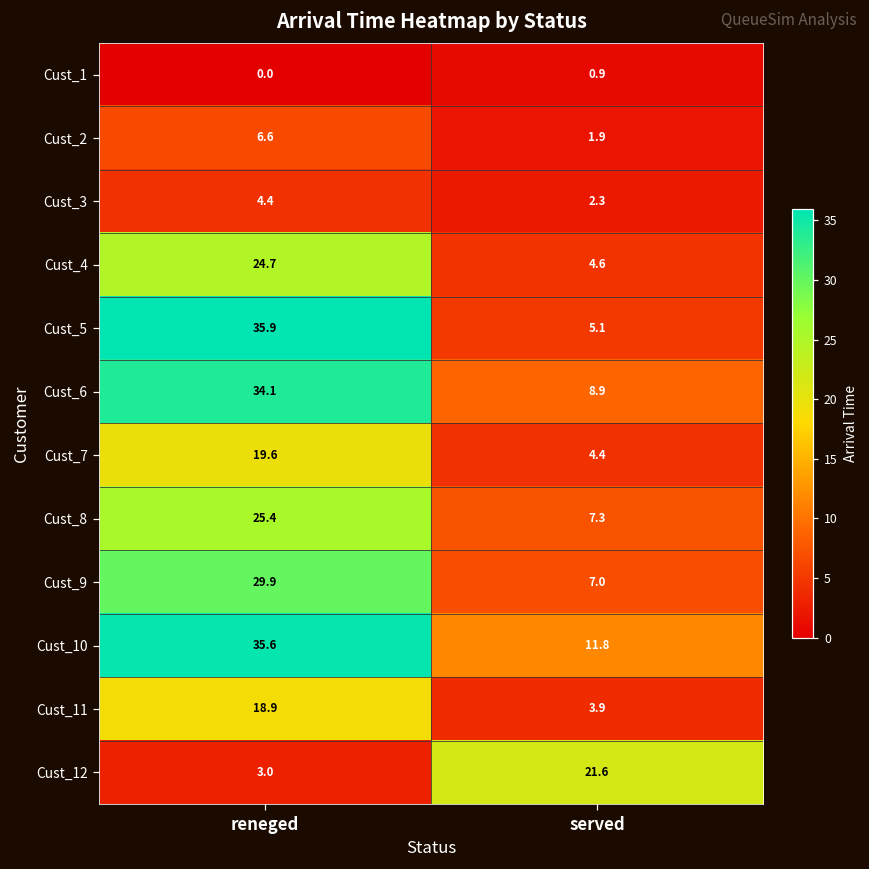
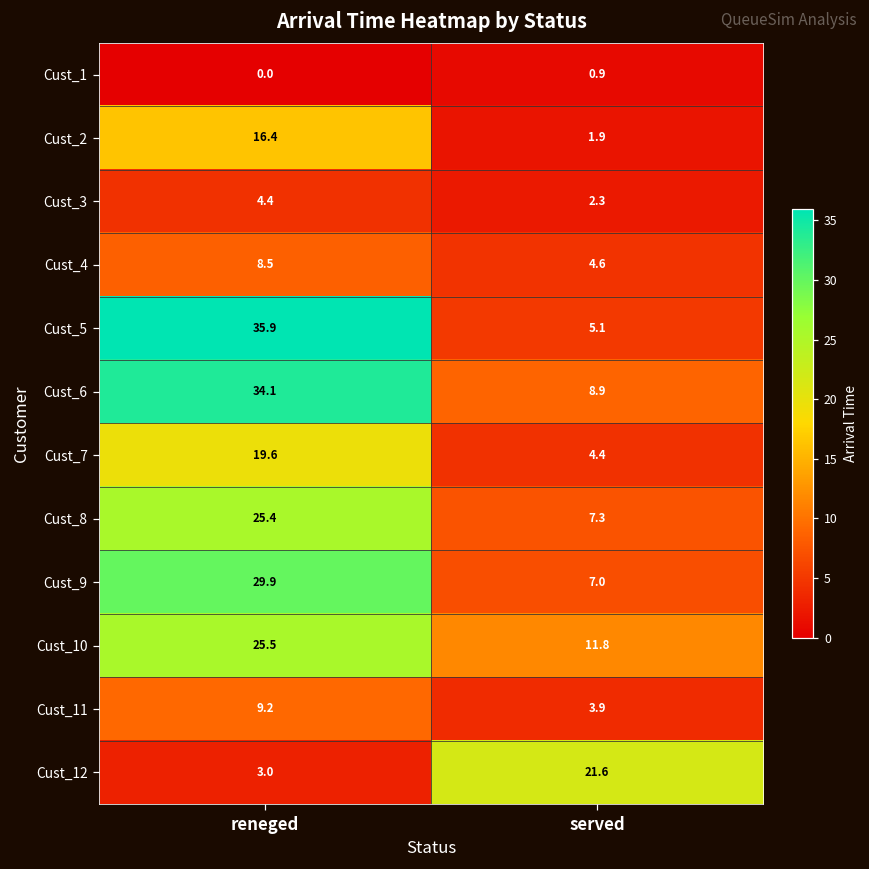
Cust_2, reneged: 6.6 -> 16.4
Cust_4, reneged: 24.7 -> 8.5
Cust_10, reneged: 35.6 -> 25.5
Cust_11, reneged: 18.9 -> 9.2
